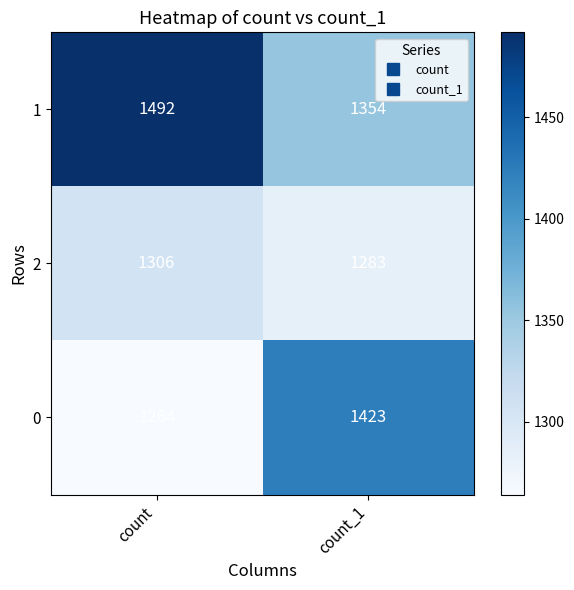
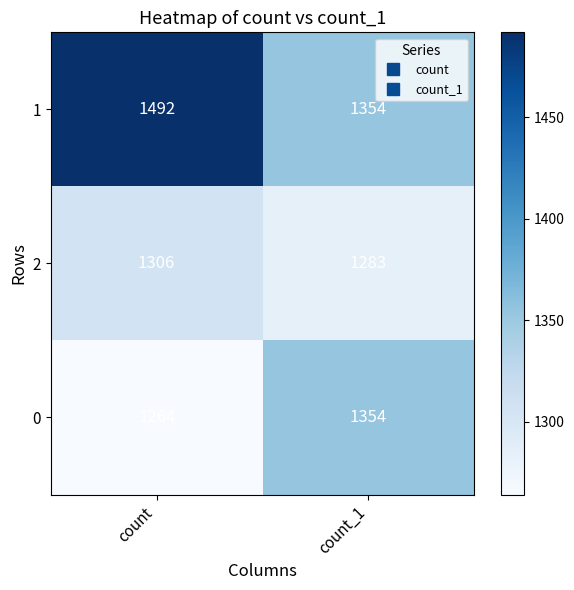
0, count_1: 1423 -> 1354
